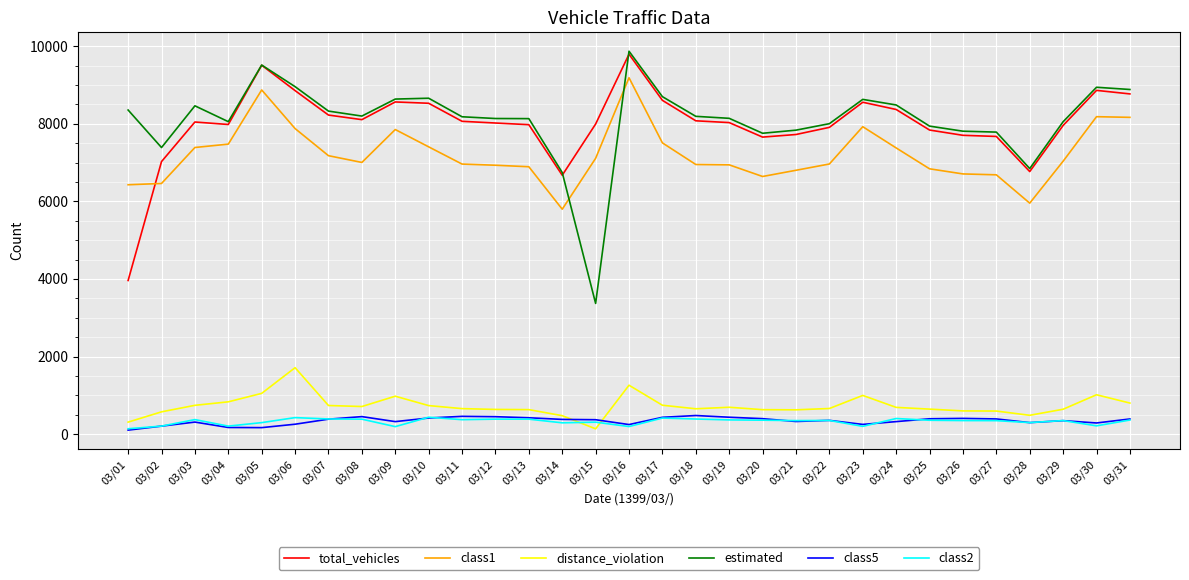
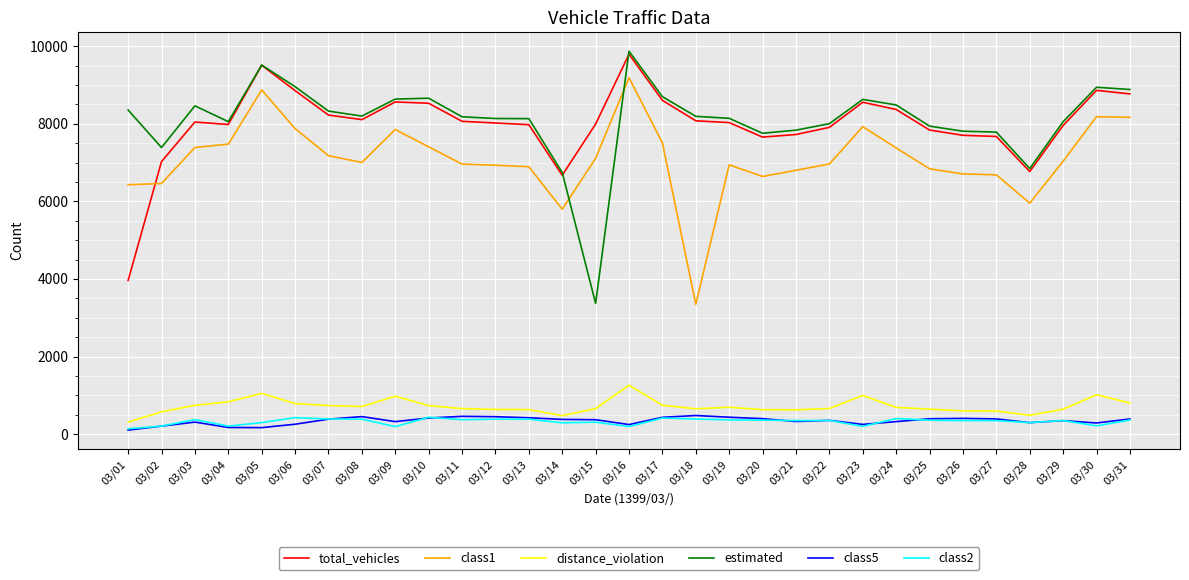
distance_violation, 03/06: 1700 -> 800
distance_violation, 03/15: 100 -> 700
class1, 03/18: 6900 -> 3300
